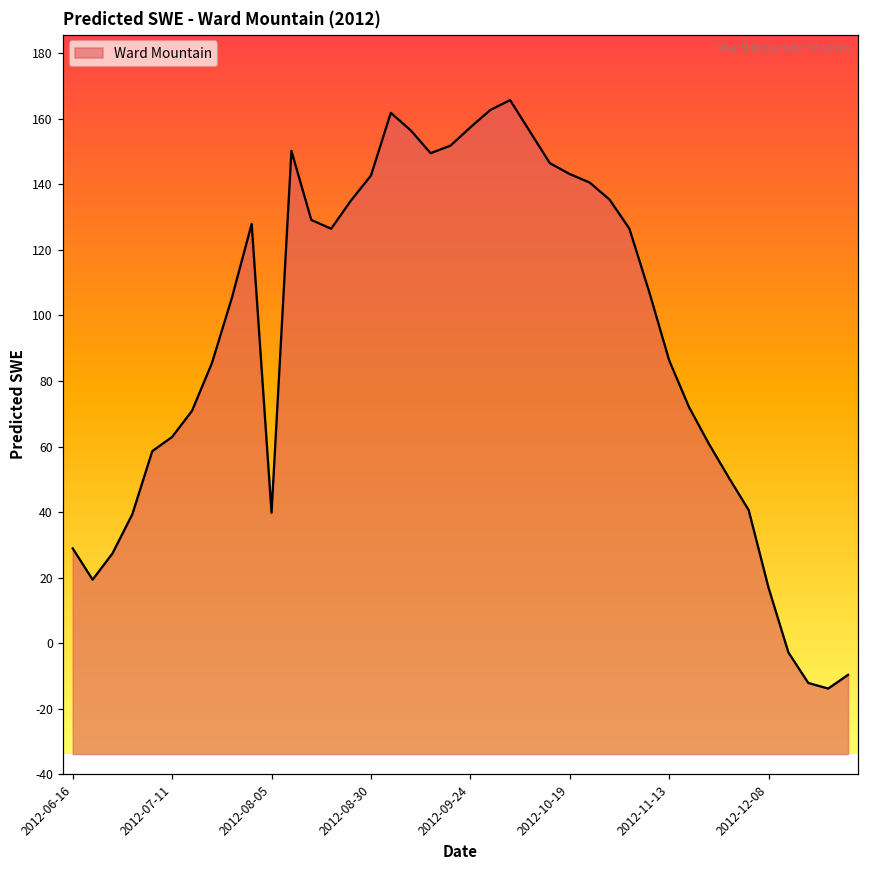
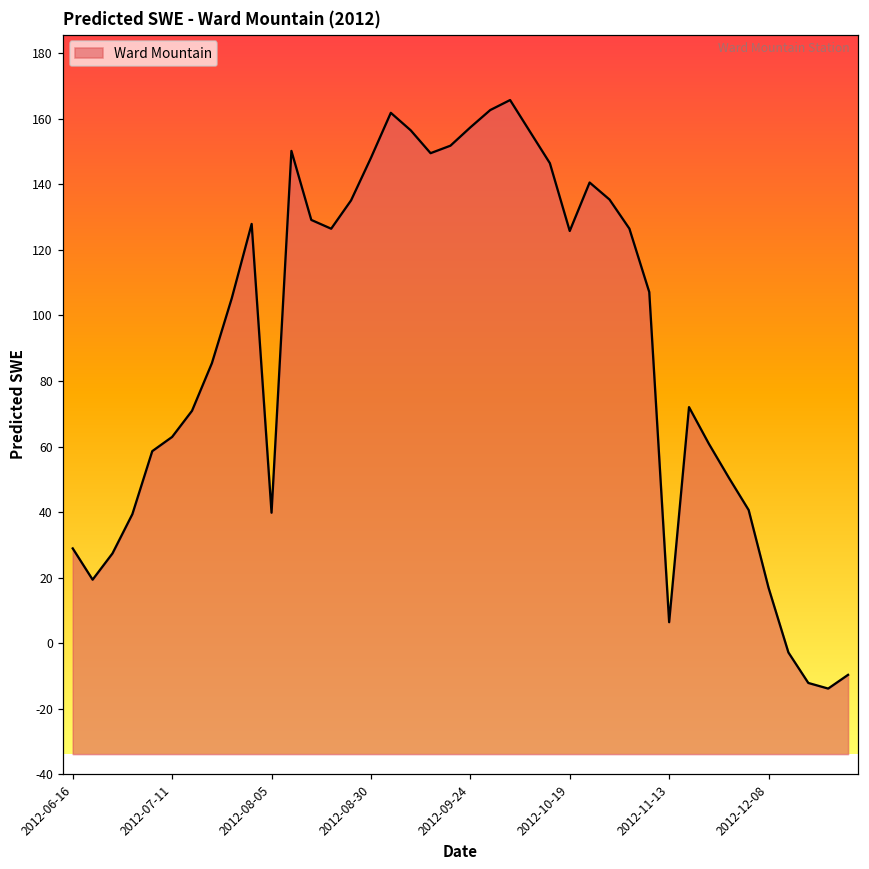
2012-08-30: 143 -> 148
2012-10-19: 143 -> 126
2012-11-13: 86 -> 6
